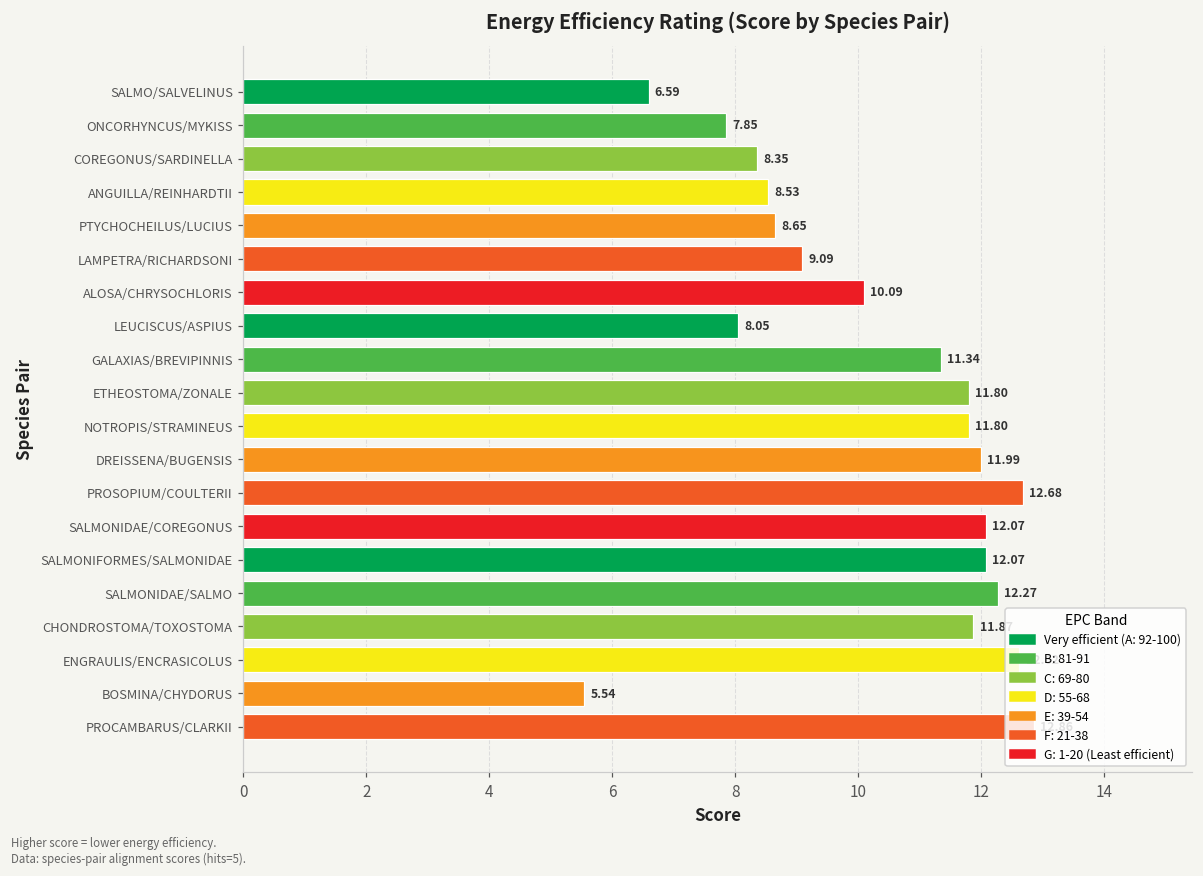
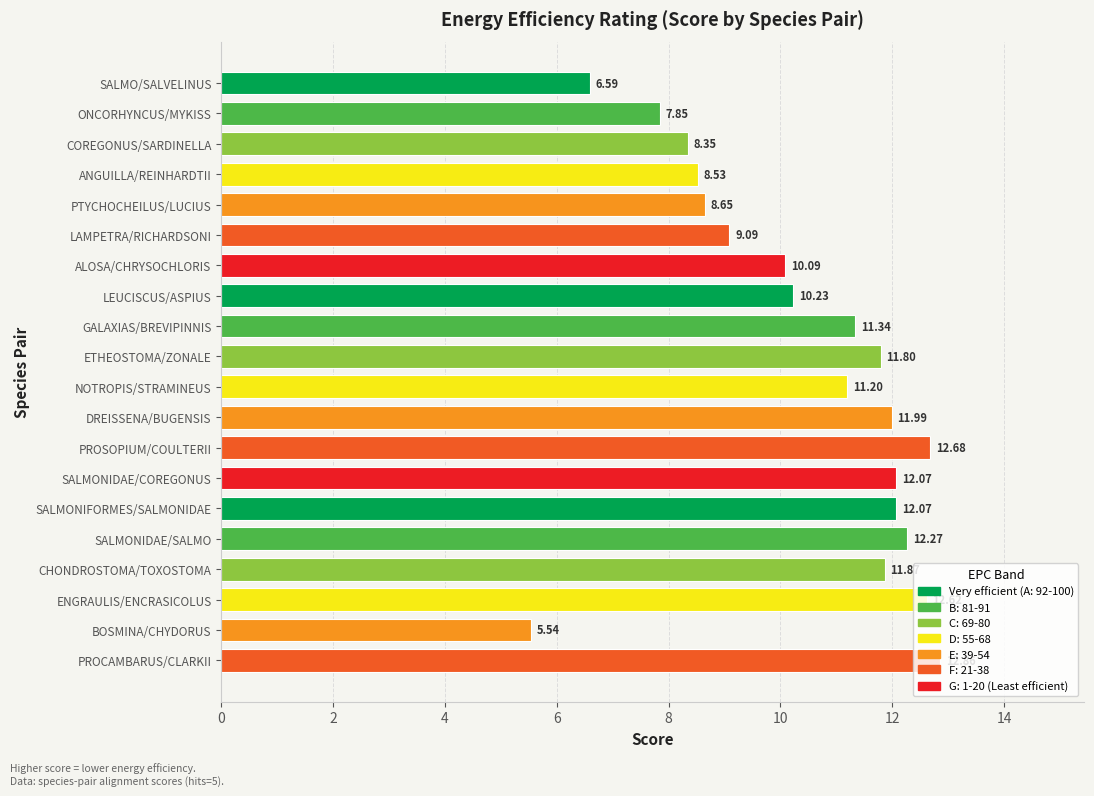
LEUCISCUS/ASPIUS: 8.05 -> 10.23
NOTROPIS/STRAMINEUS: 11.80 -> 11.20
